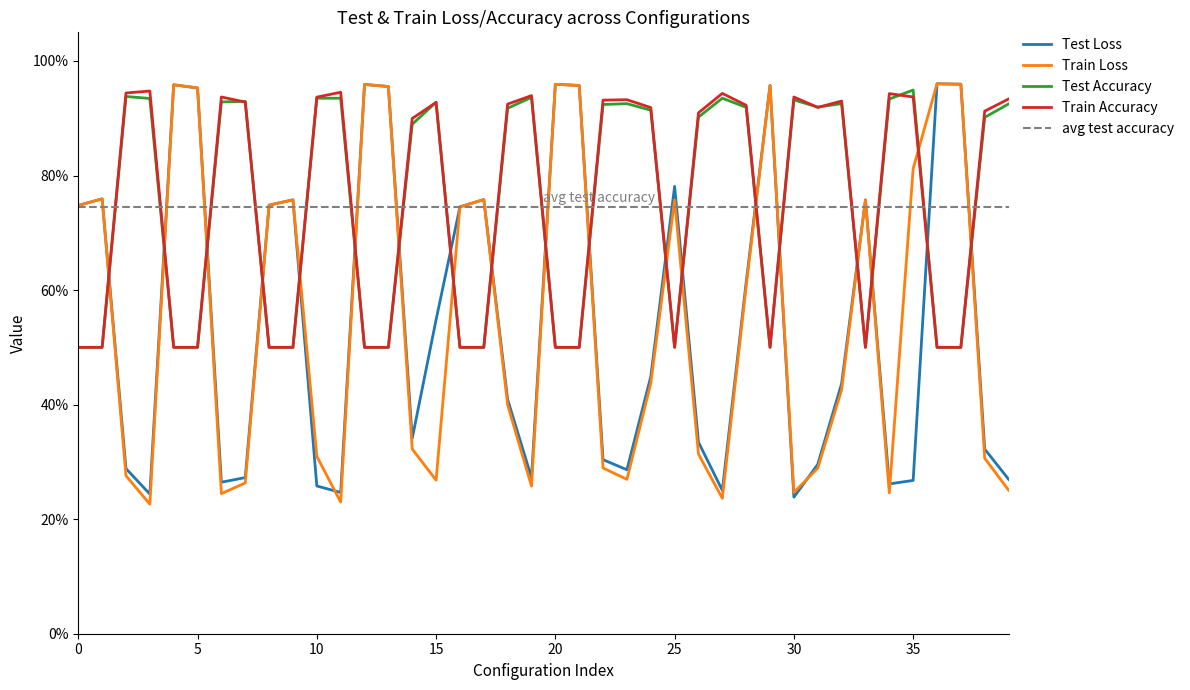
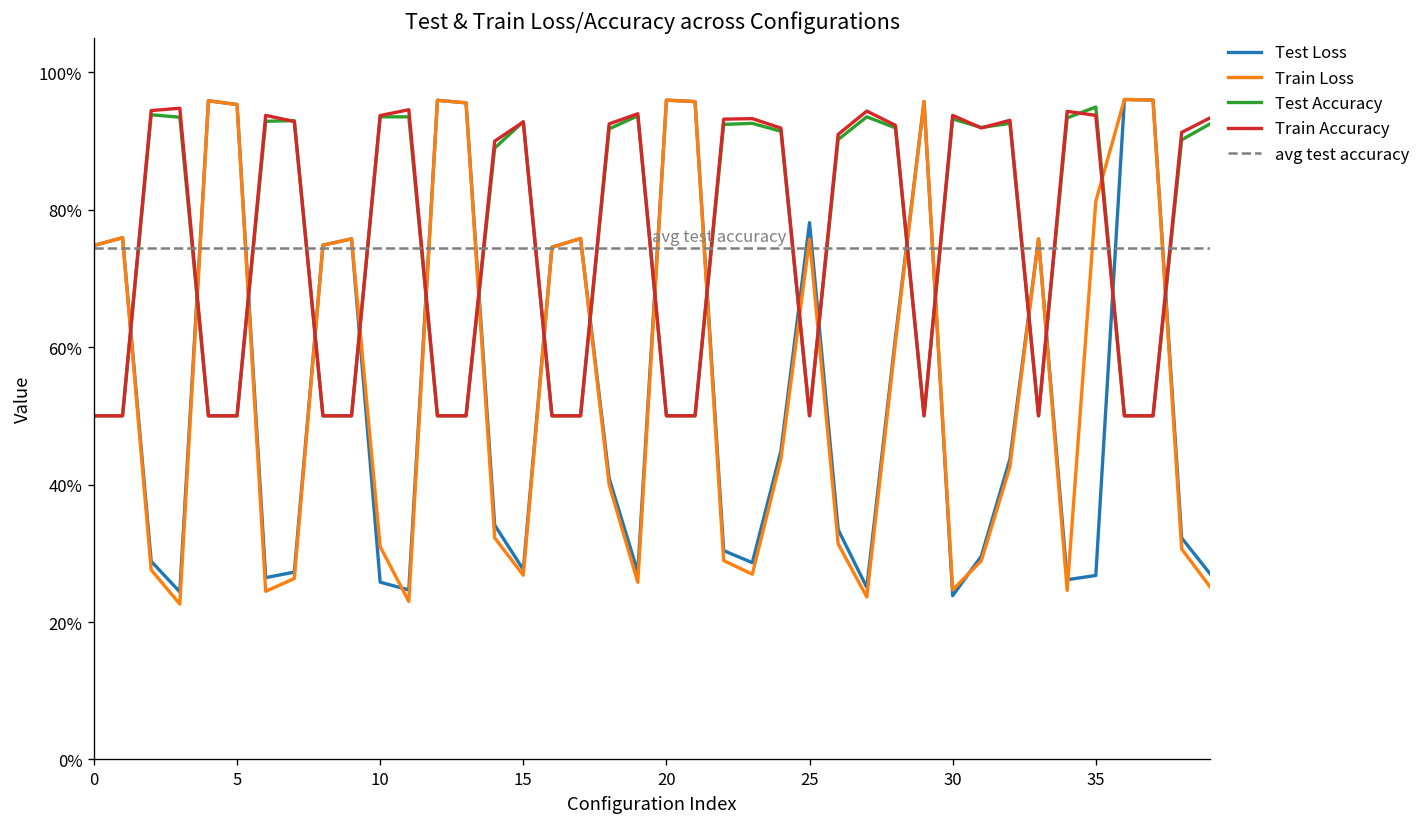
Test Loss, 15: 55% -> 28%
